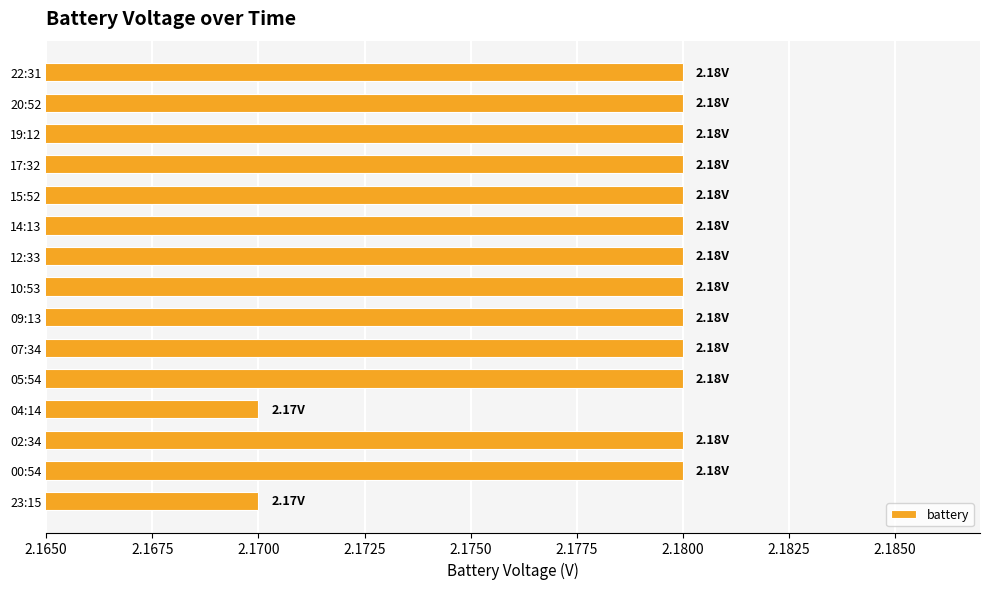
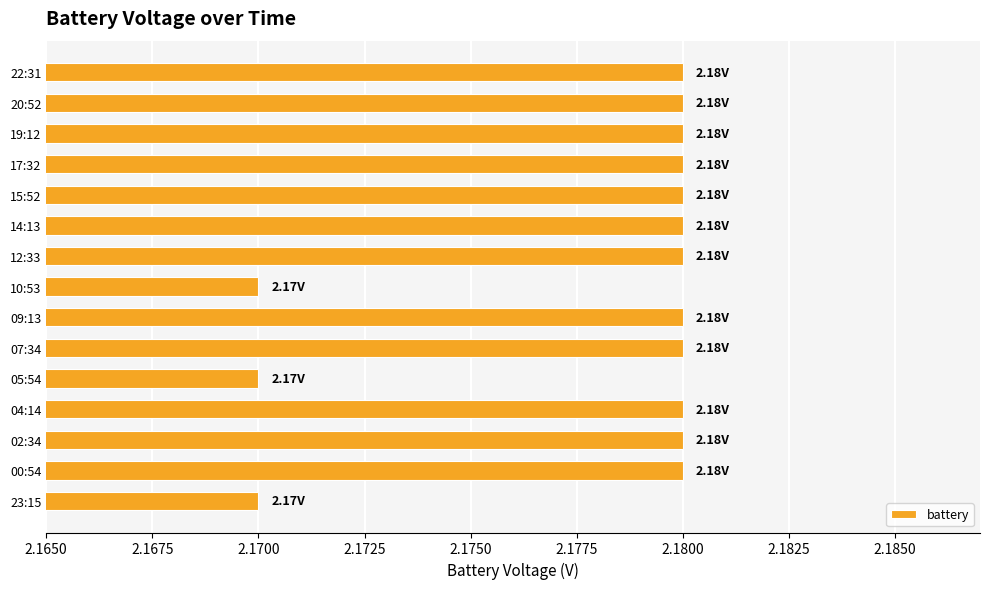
10:53: 2.18V -> 2.17V
05:54: 2.18V -> 2.17V
04:14: 2.17V -> 2.18V
